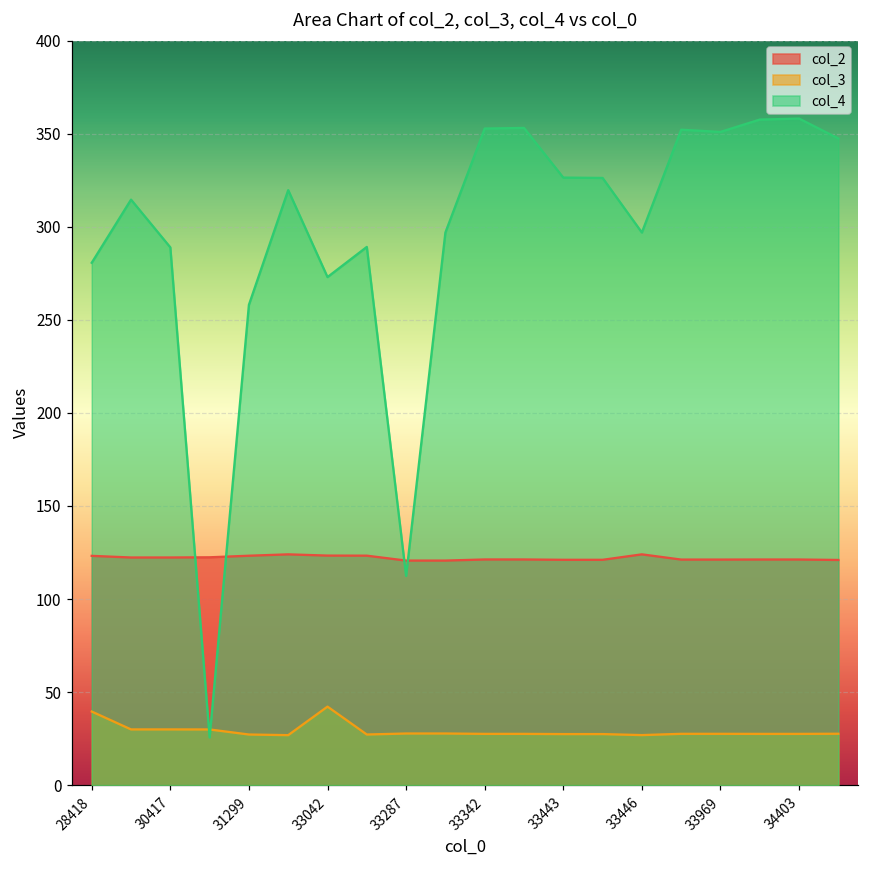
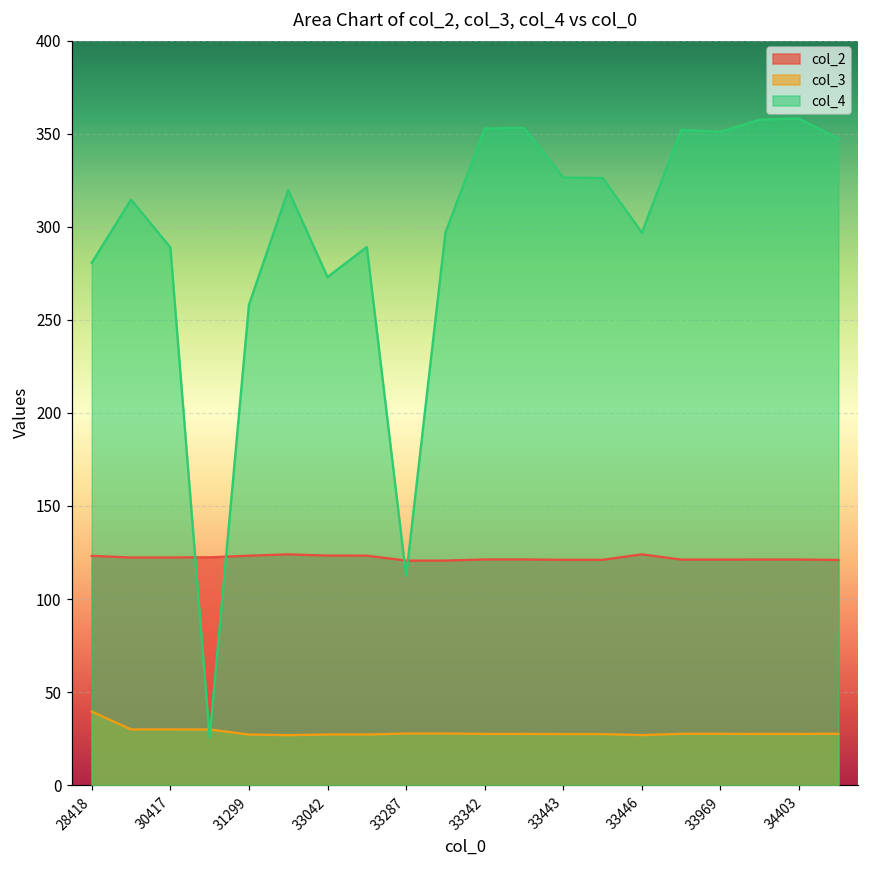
col_3, 33042: 42 -> 27
